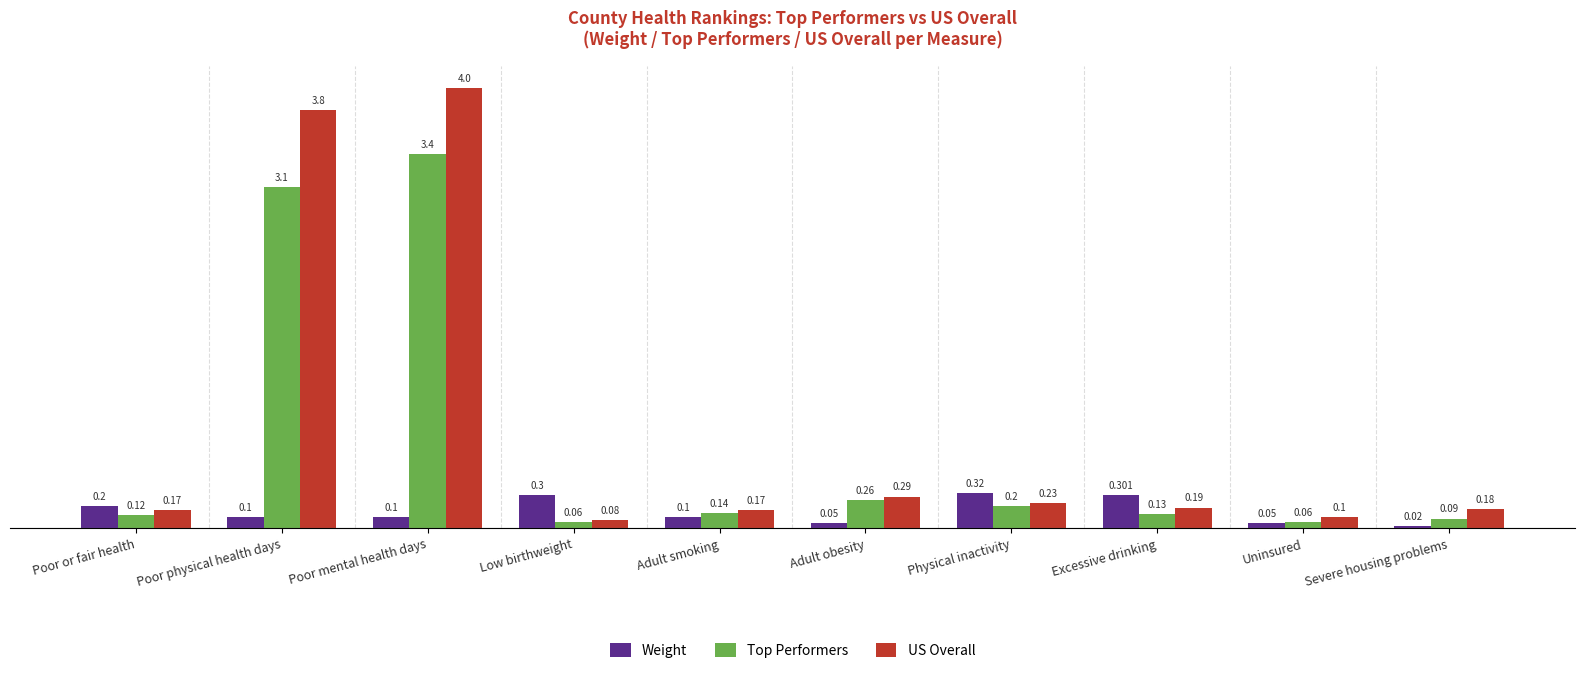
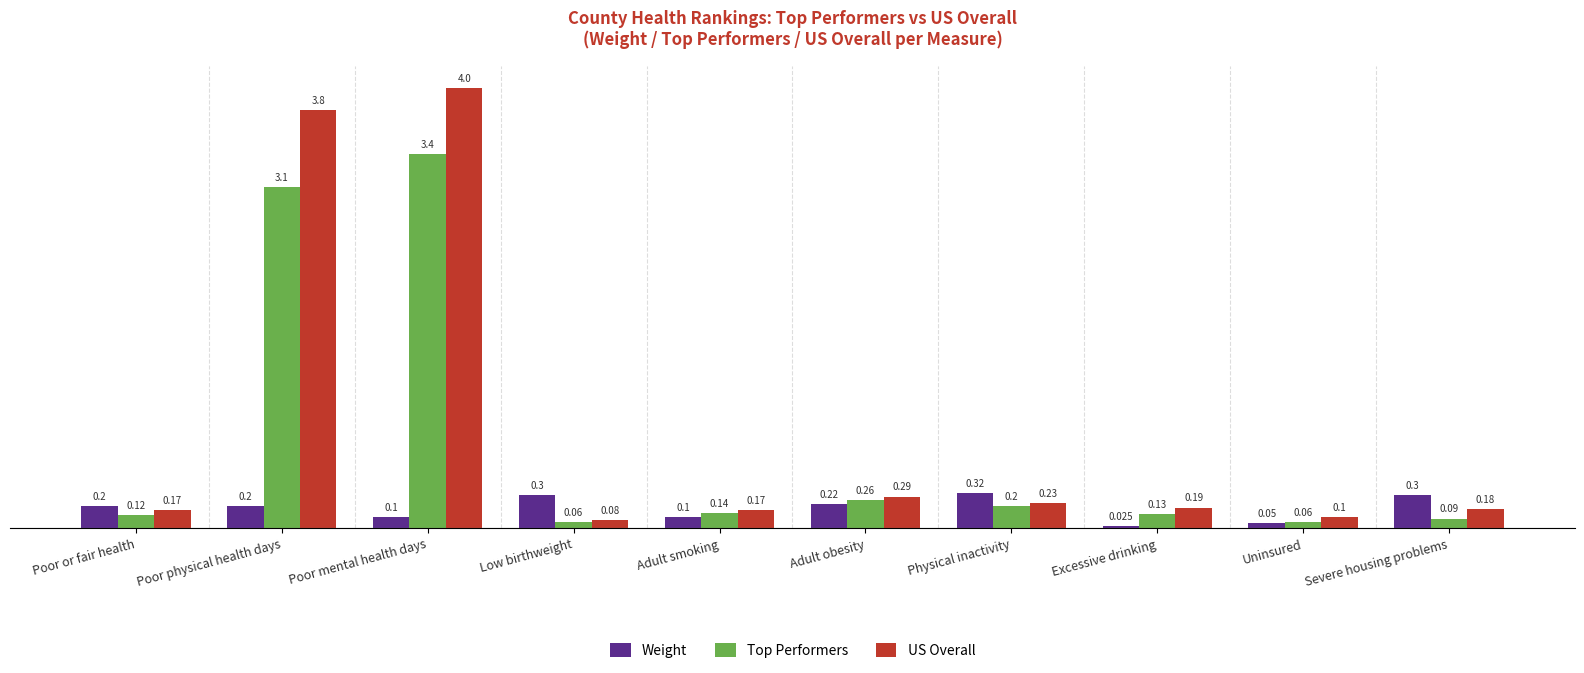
Weight, Poor physical health days: 0.1 -> 0.2
Weight, Adult obesity: 0.05 -> 0.22
Weight, Excessive drinking: 0.301 -> 0.025
Weight, Severe housing problems: 0.02 -> 0.3
